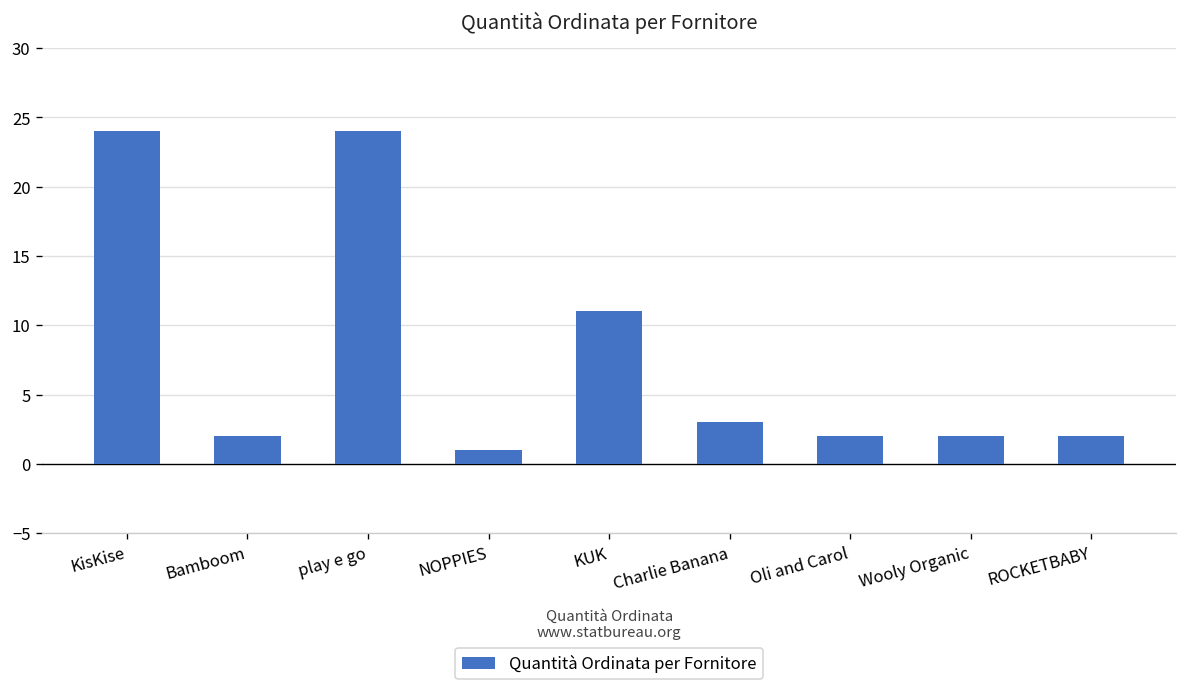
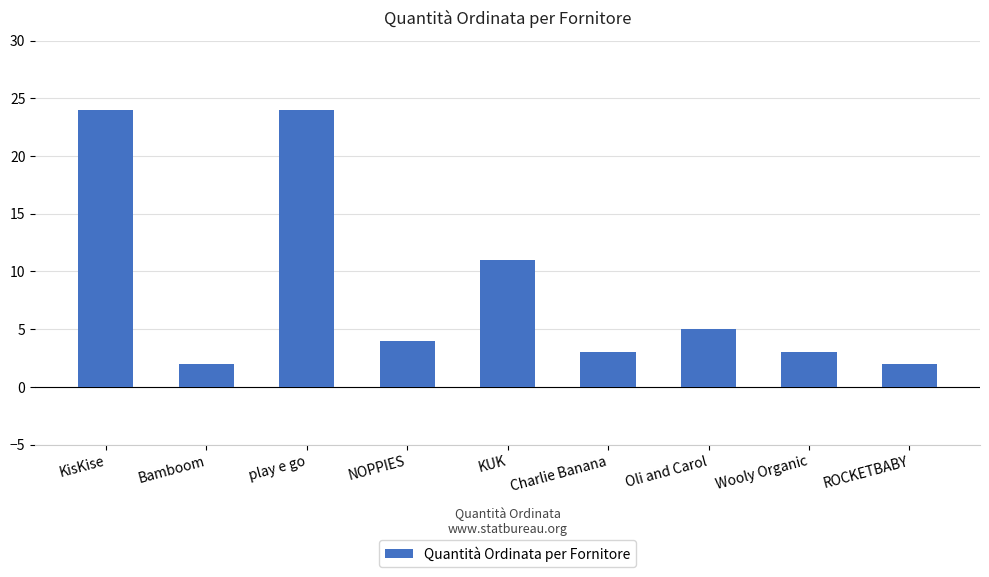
NOPPIES: 1 -> 4
Oli and Carol: 2 -> 5
Wooly Organic: 2 -> 3
